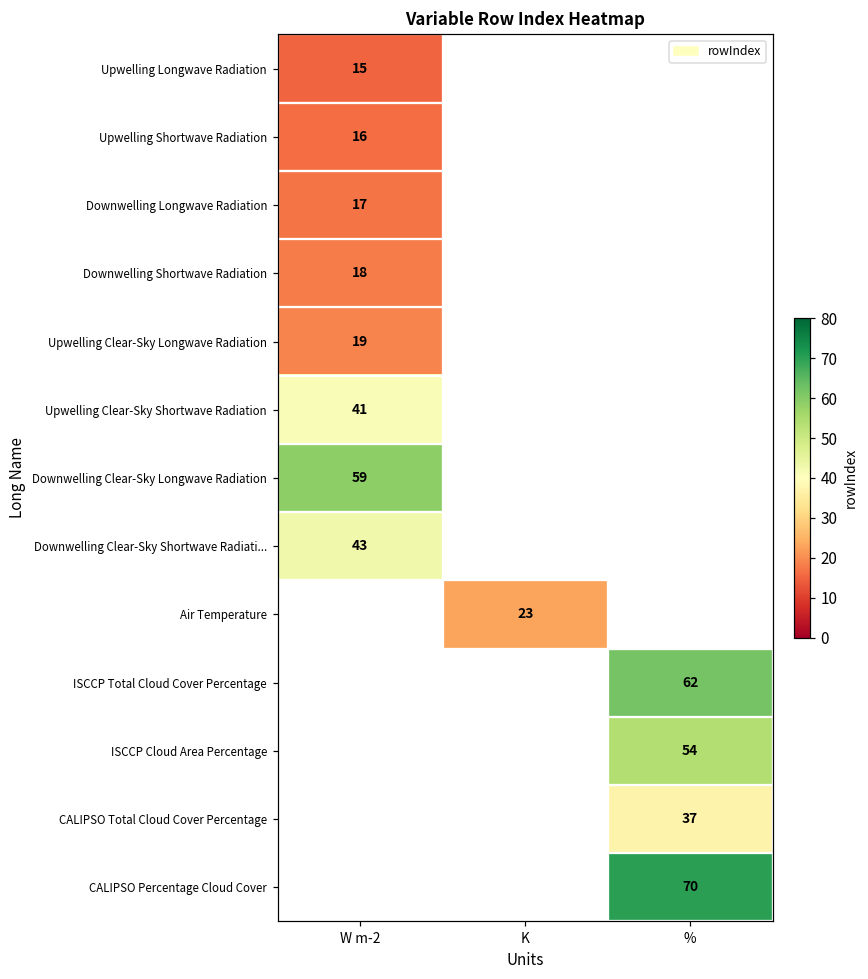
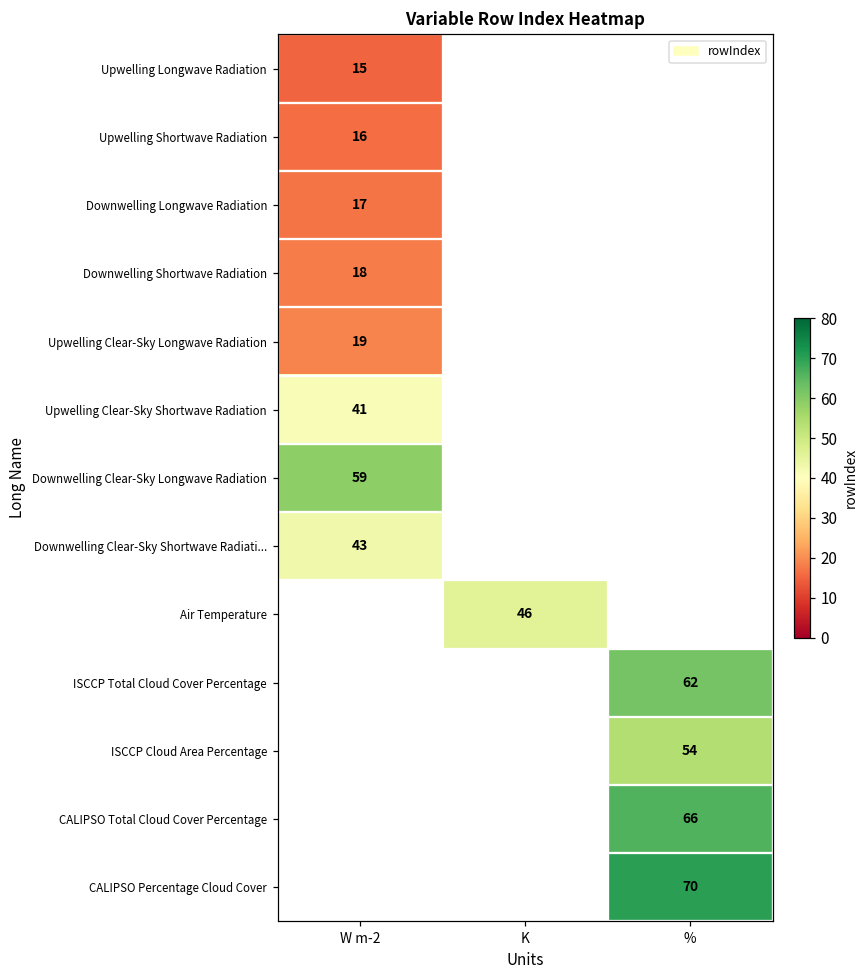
Air Temperature, K: 23 -> 46
CALIPSO Total Cloud Cover Percentage, %: 37 -> 66
